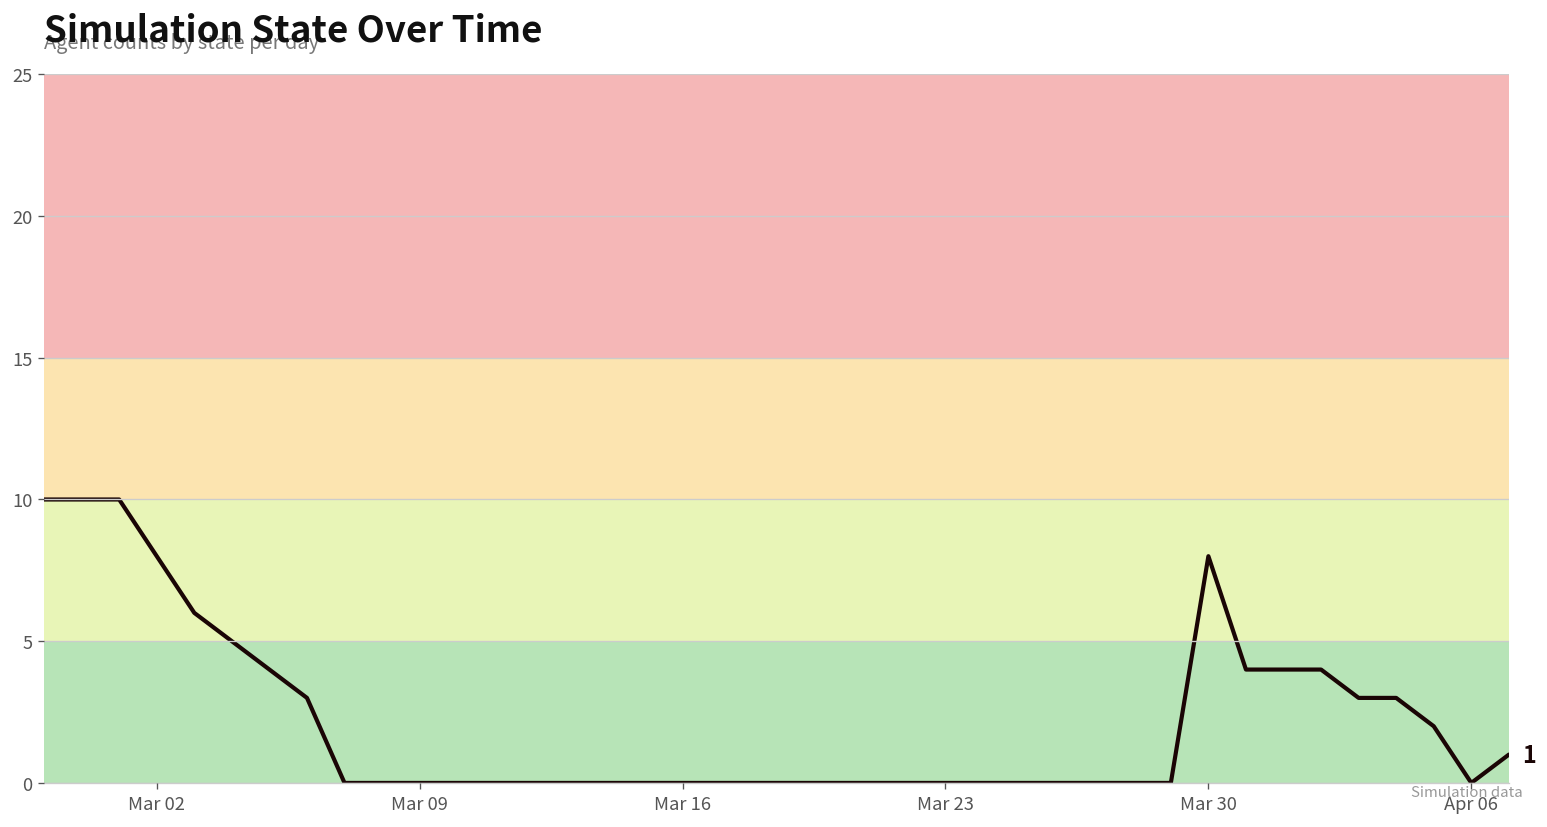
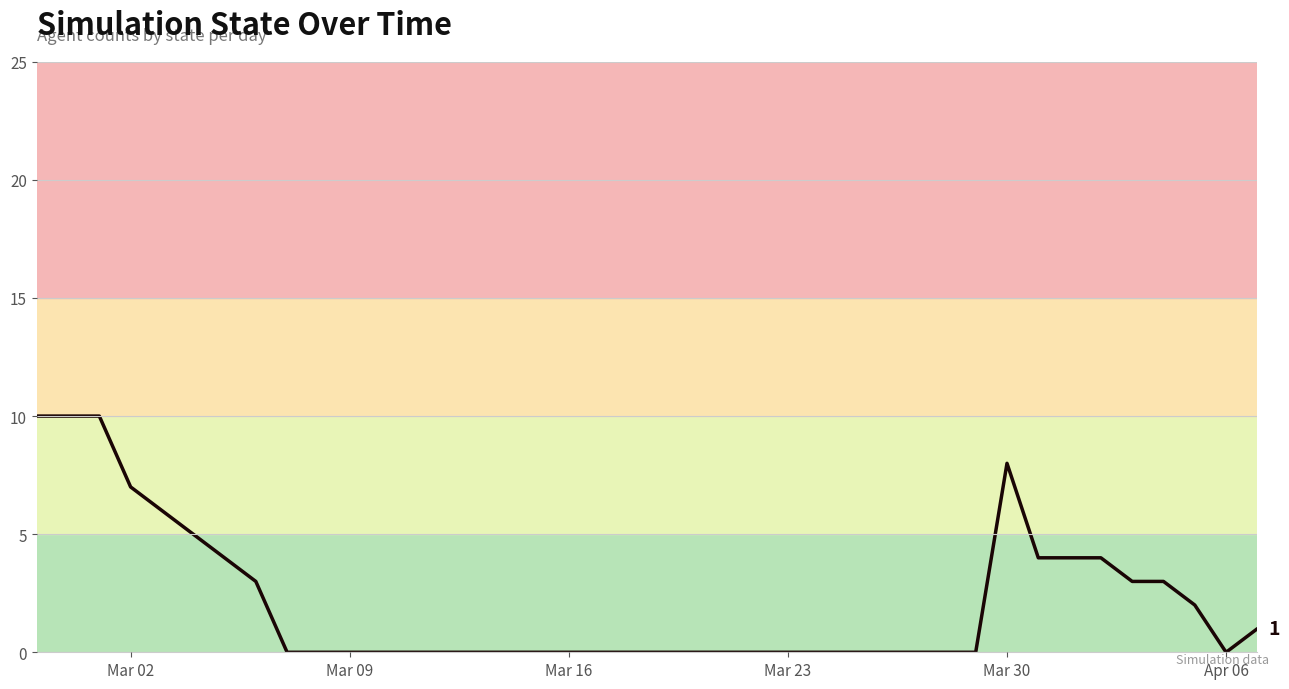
Mar 02: 8 -> 7
